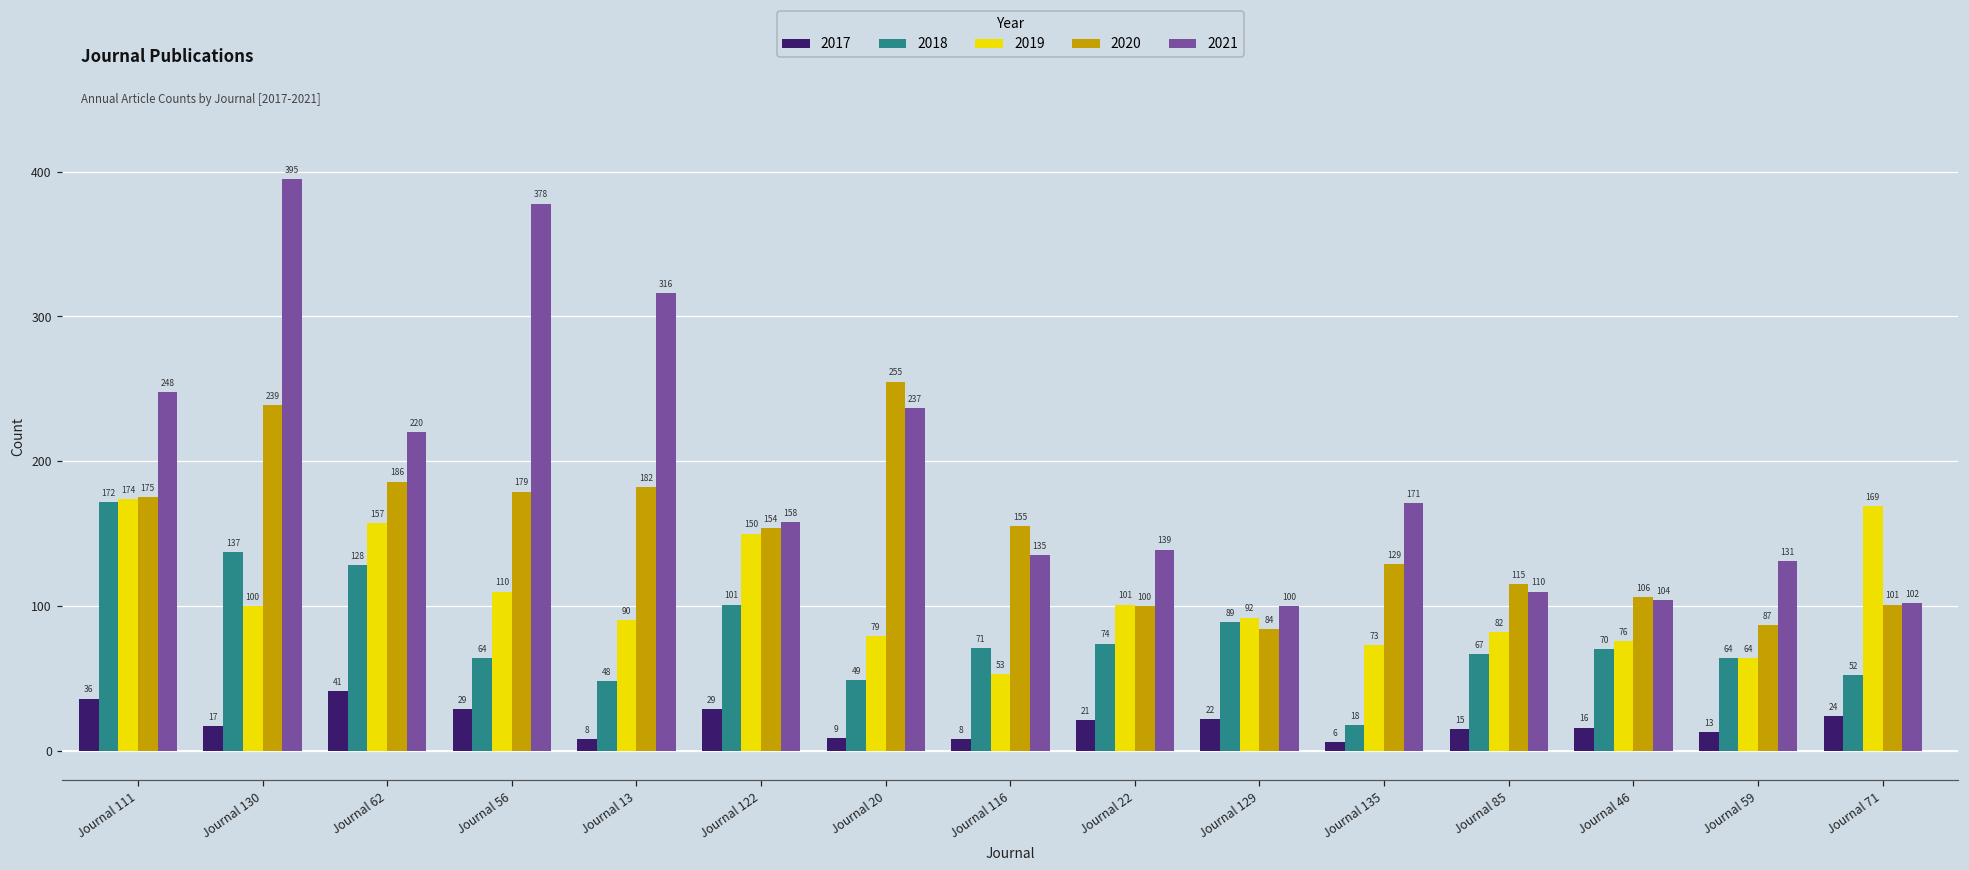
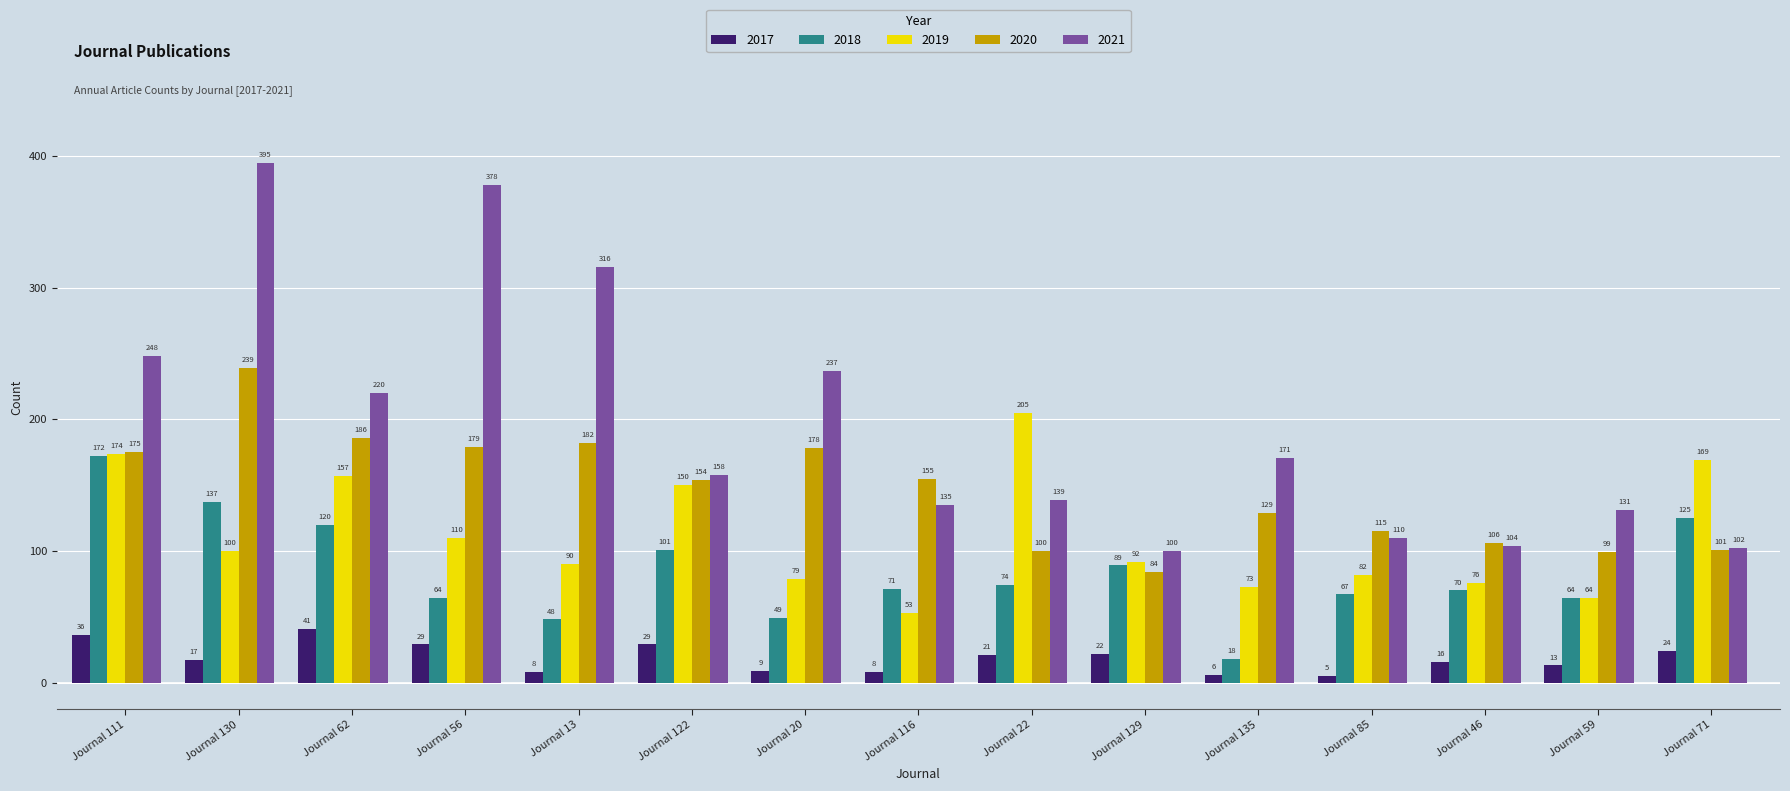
2018, Journal 62: 128 -> 120
2020, Journal 20: 255 -> 178
2019, Journal 22: 101 -> 205
2017, Journal 85: 15 -> 5
2020, Journal 59: 87 -> 99
2018, Journal 71: 52 -> 125
